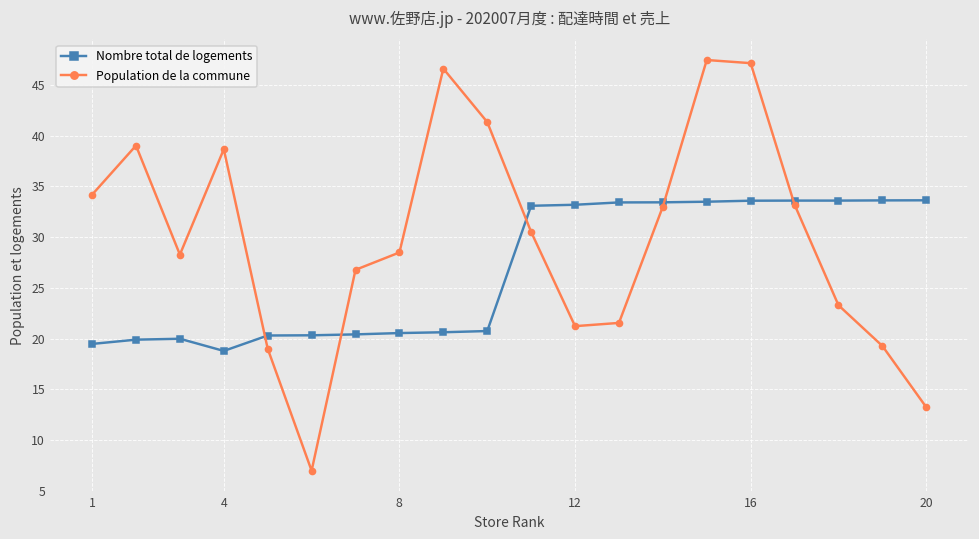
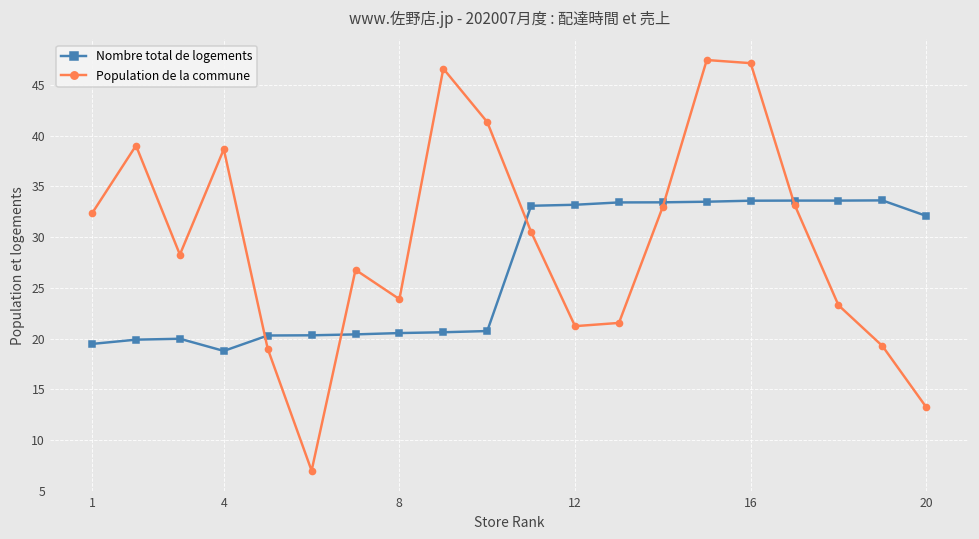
Population de la commune, 1: 34 -> 32
Population de la commune, 8: 28 -> 24
Nombre total de logements, 20: 34 -> 32
